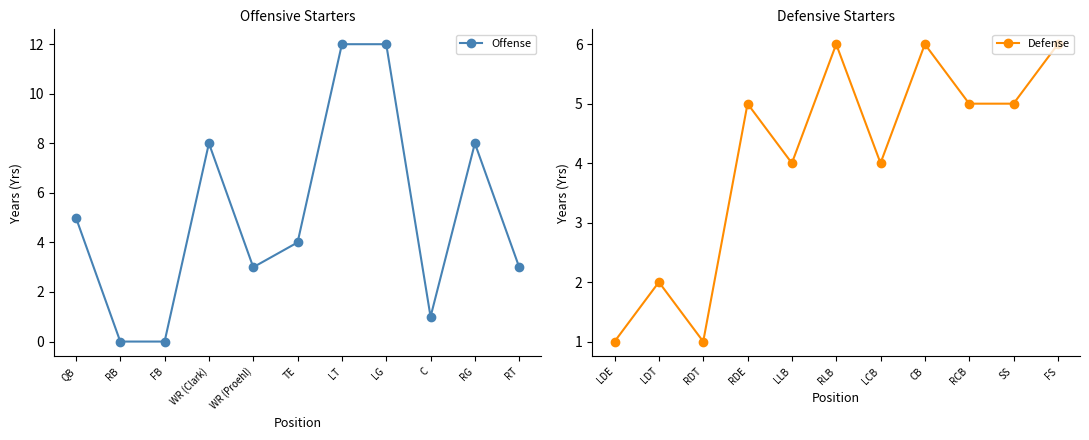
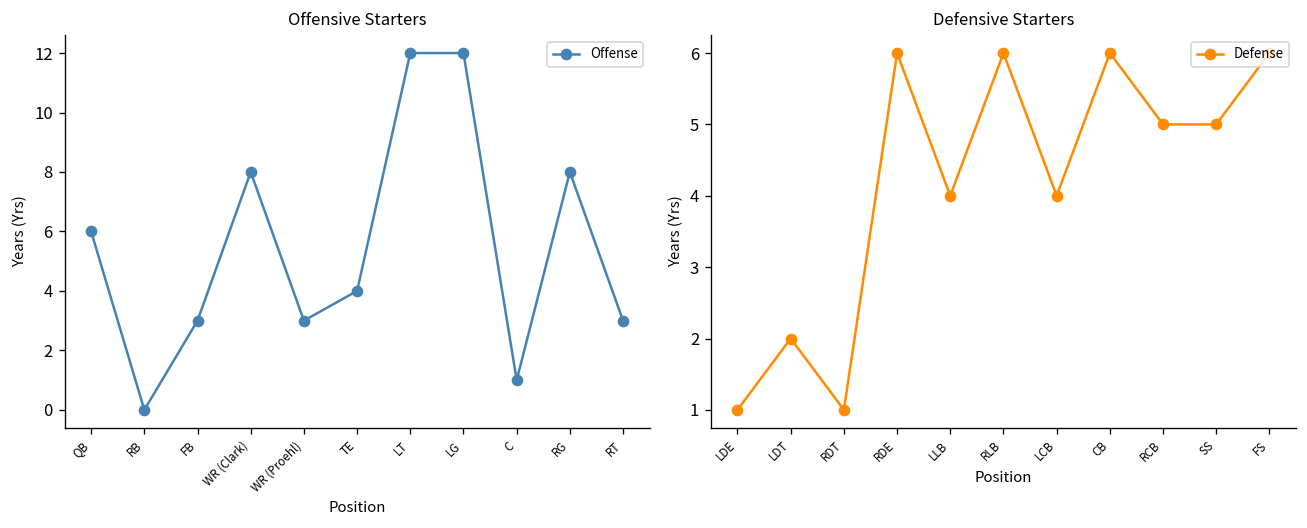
Offensive Starters, QB: 5 -> 6
Offensive Starters, FB: 0 -> 3
Defensive Starters, RDE: 5 -> 6
